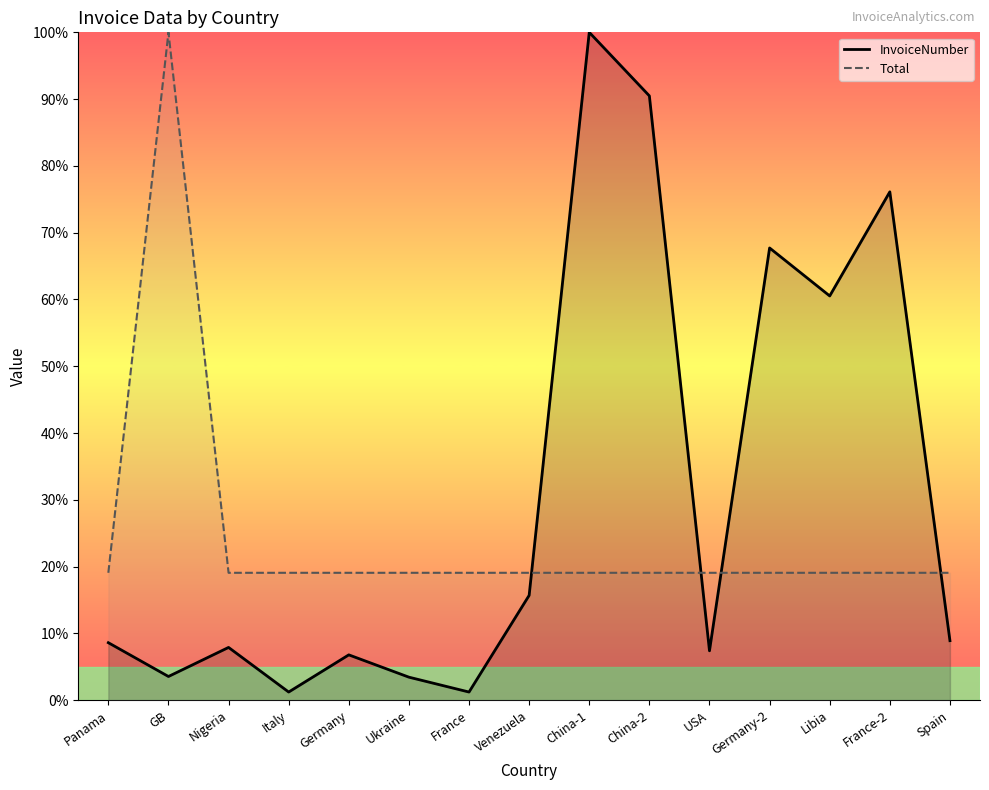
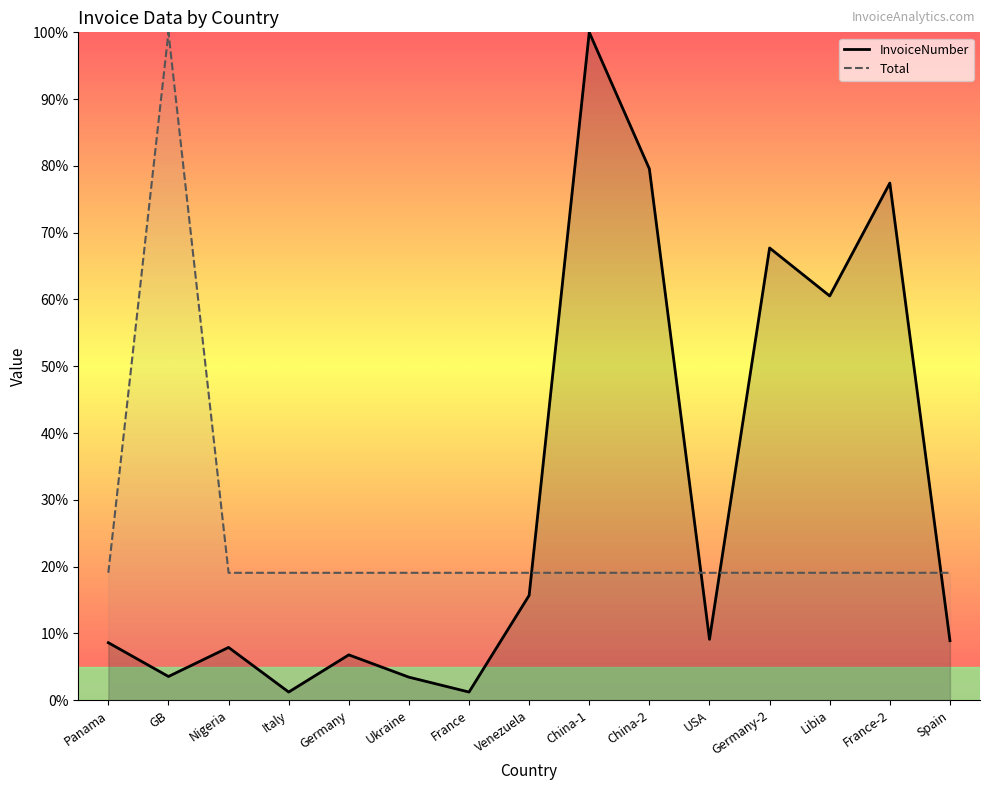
InvoiceNumber, China-2: 90% -> 80%
InvoiceNumber, USA: 7% -> 9%
InvoiceNumber, France-2: 76% -> 77%
